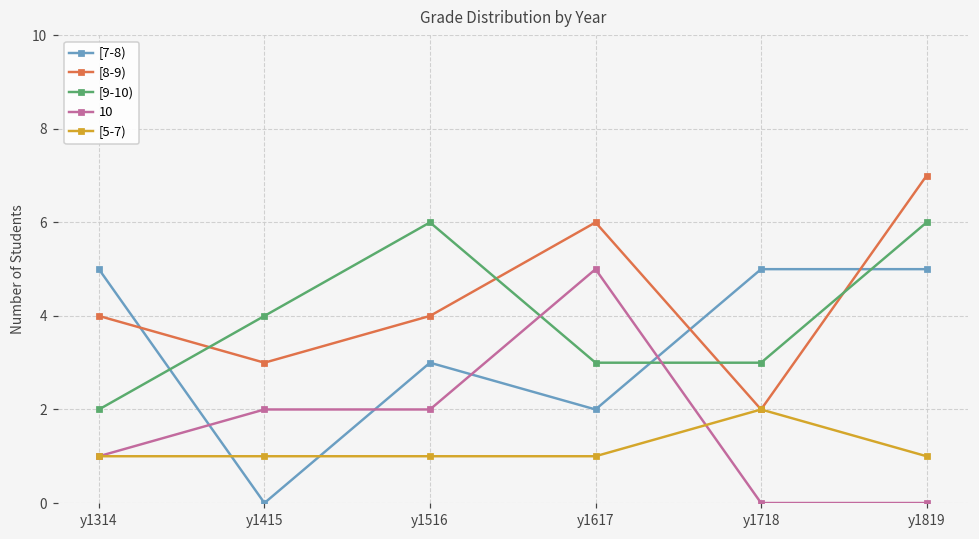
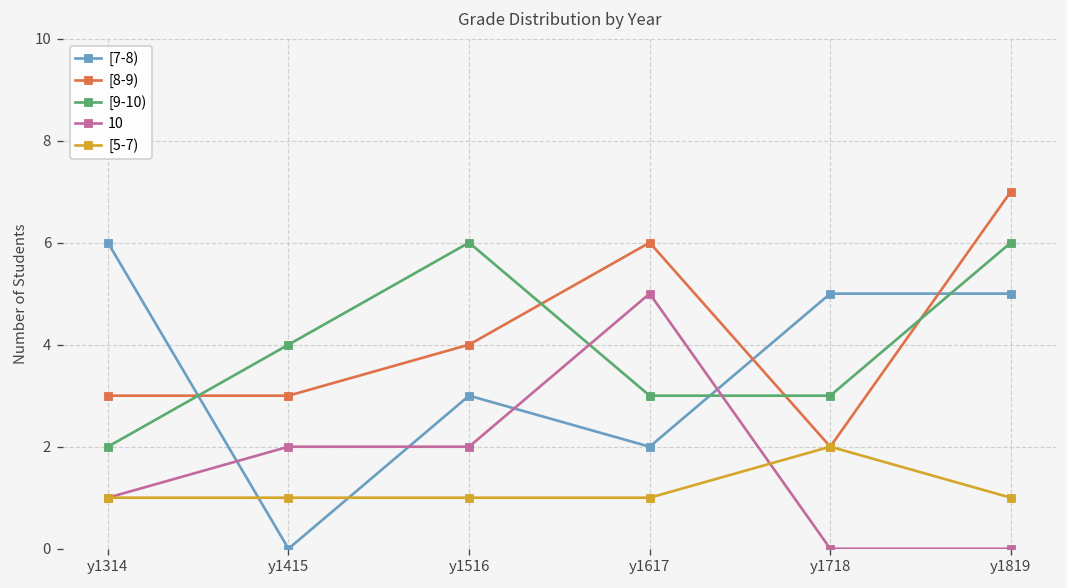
[7-8), y1314: 5 -> 6
[8-9), y1314: 4 -> 3
